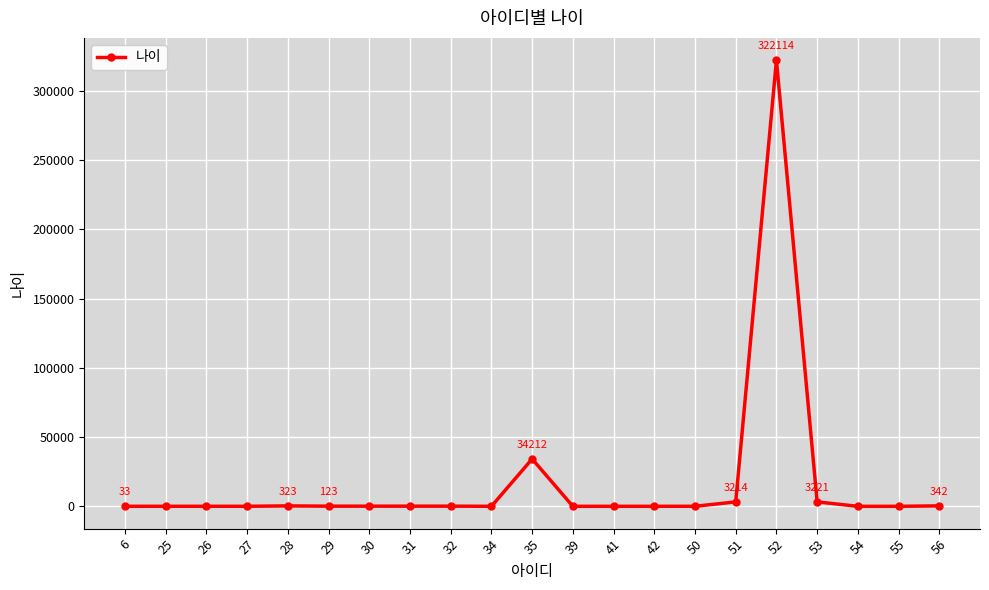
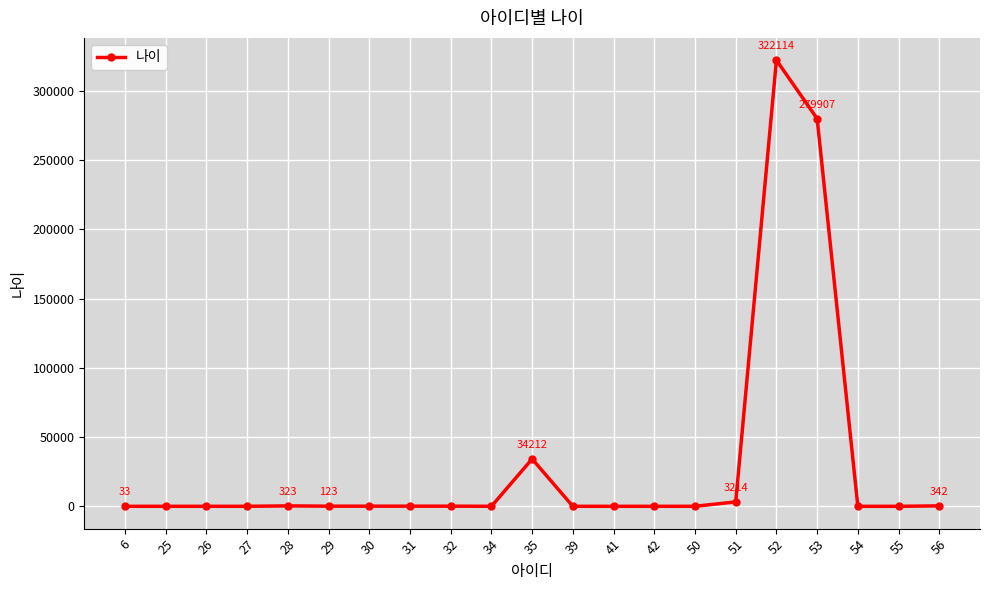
53: 3221 -> 279907
